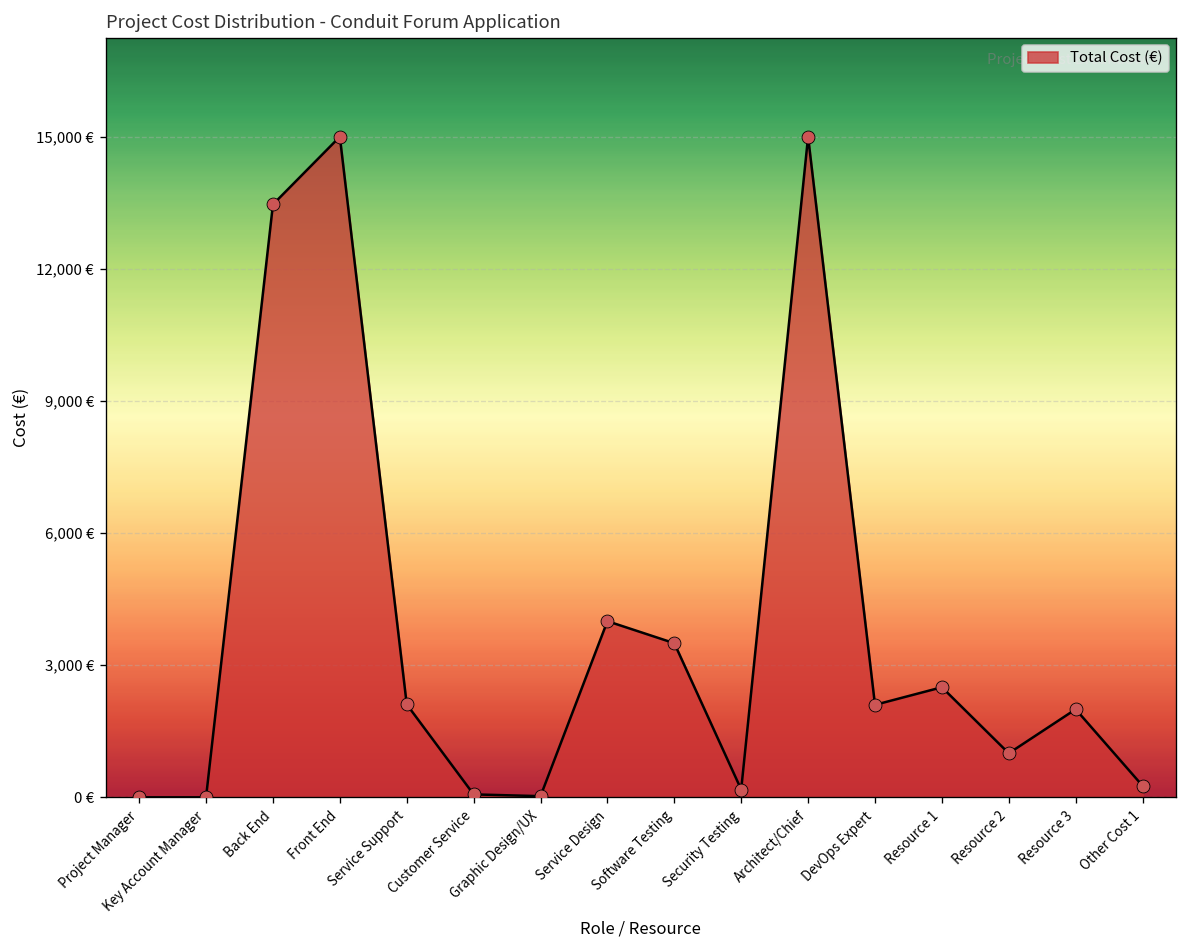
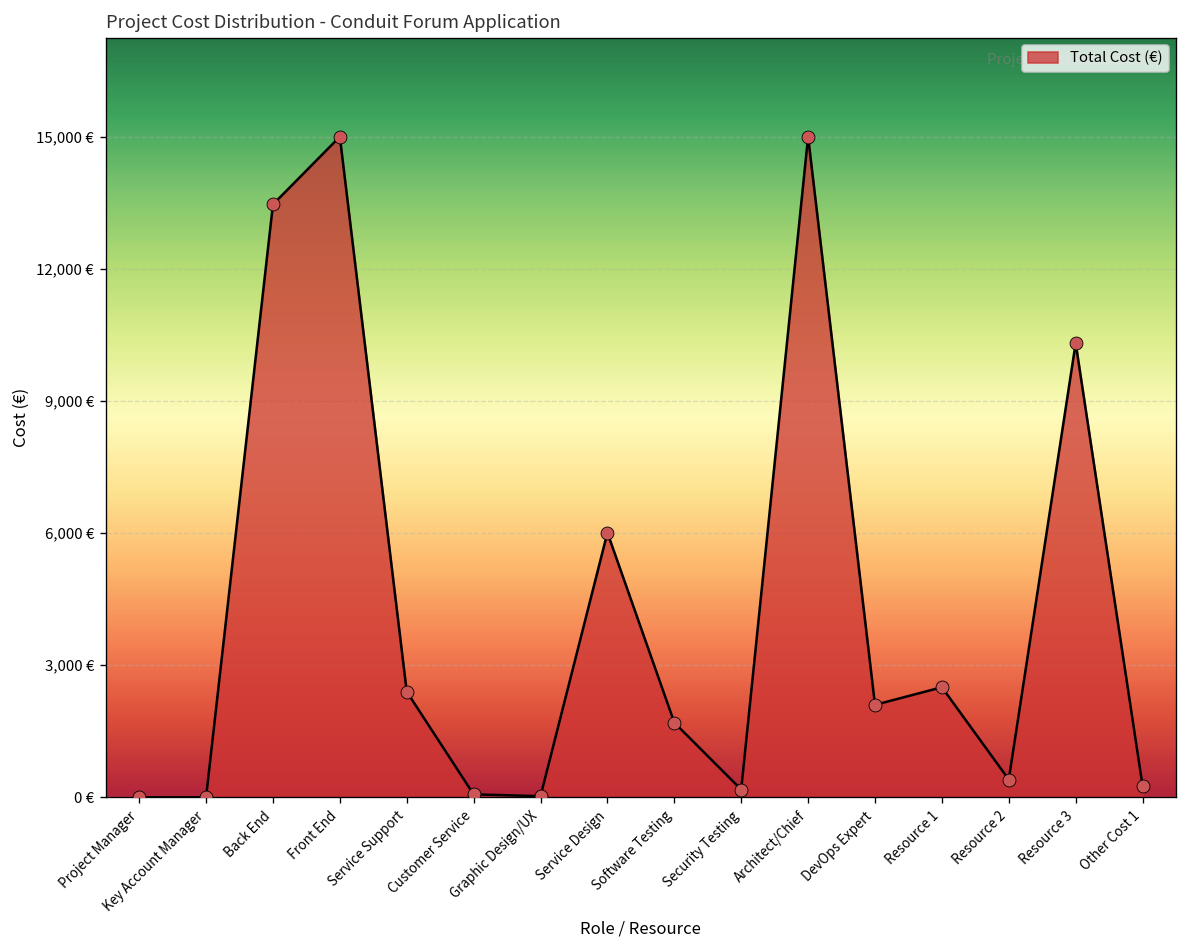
Service Support: 2,100 € -> 2,400 €
Service Design: 4,000 € -> 6,000 €
Software Testing: 3,500 € -> 1,700 €
Resource 2: 1,000 € -> 400 €
Resource 3: 2,000 € -> 10,300 €
